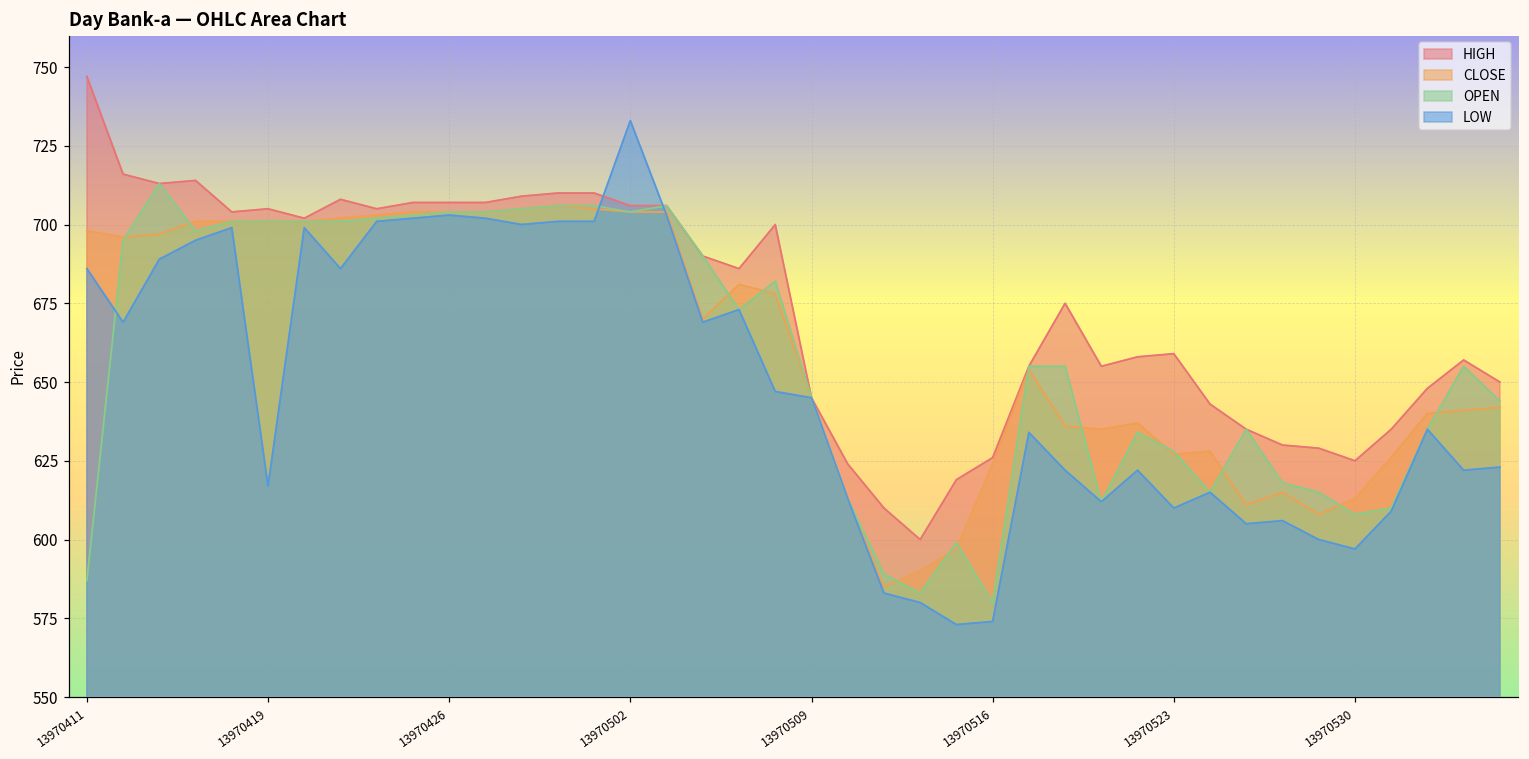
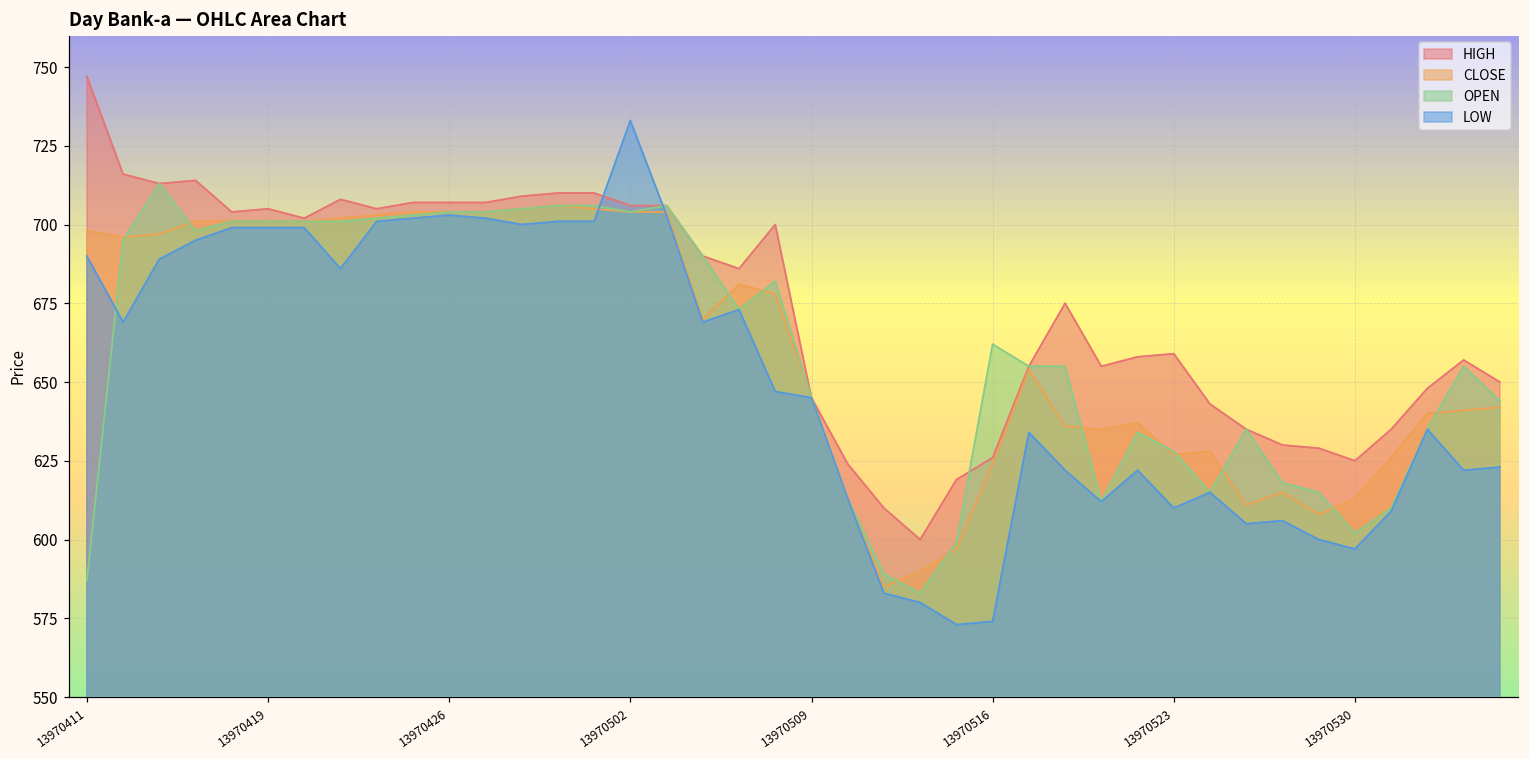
LOW, 13970411: 686 -> 690
LOW, 13970419: 617 -> 699
OPEN, 13970516: 580 -> 662
OPEN, 13970530: 608 -> 602
